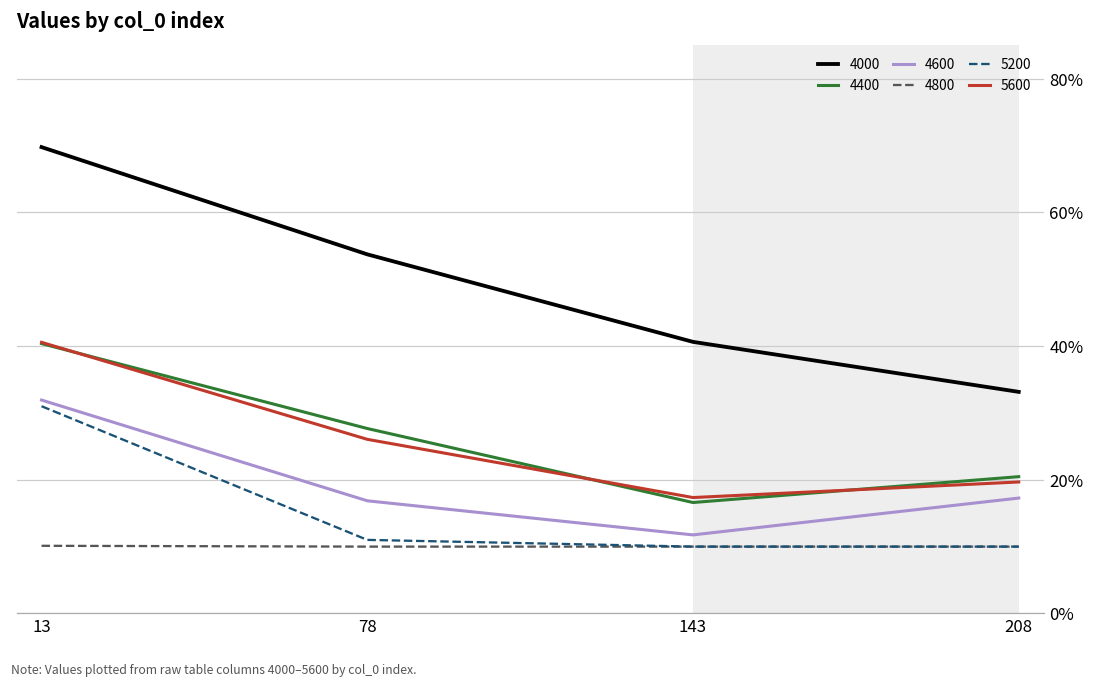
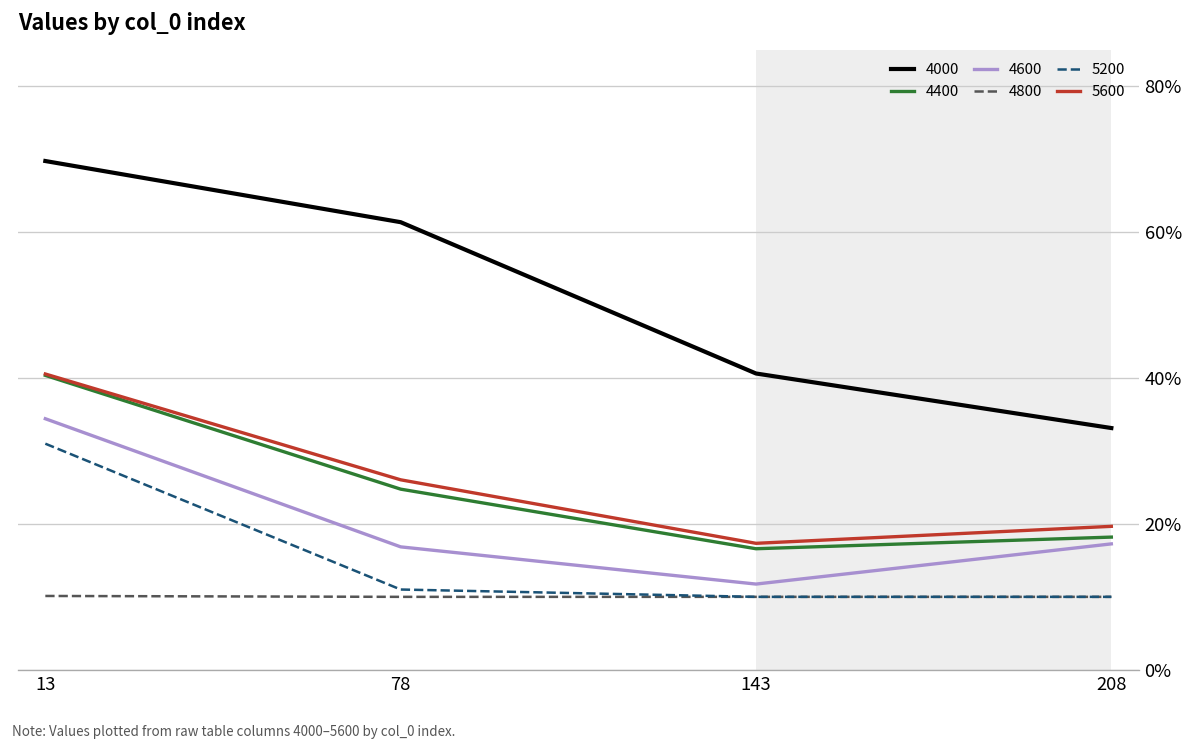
4600, 13: 32% -> 34%
4000, 78: 54% -> 61%
4400, 78: 28% -> 25%
4400, 208: 20% -> 18%
